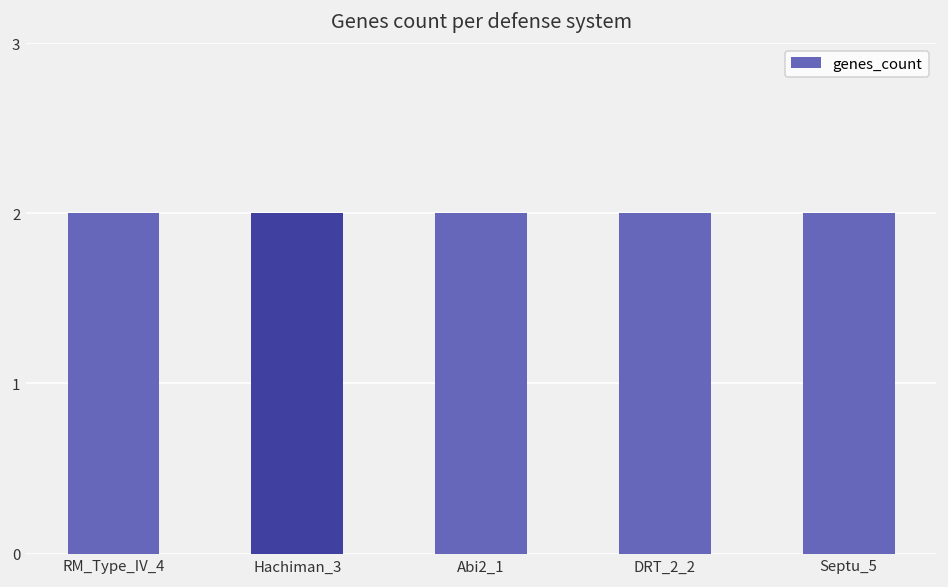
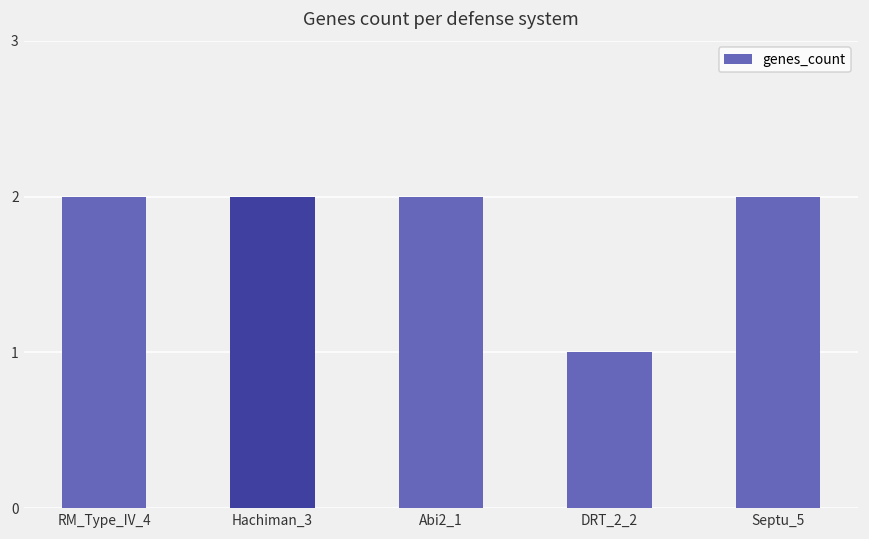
DRT_2_2: 2 -> 1
